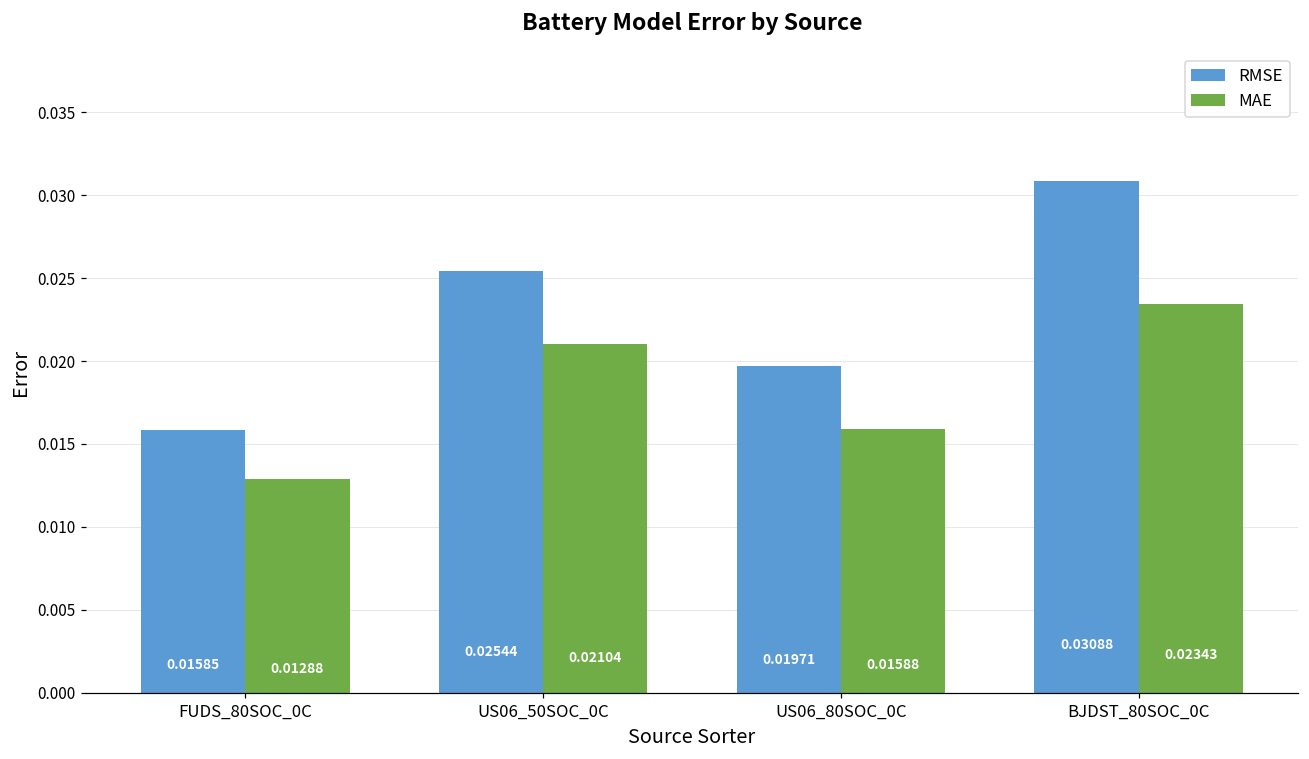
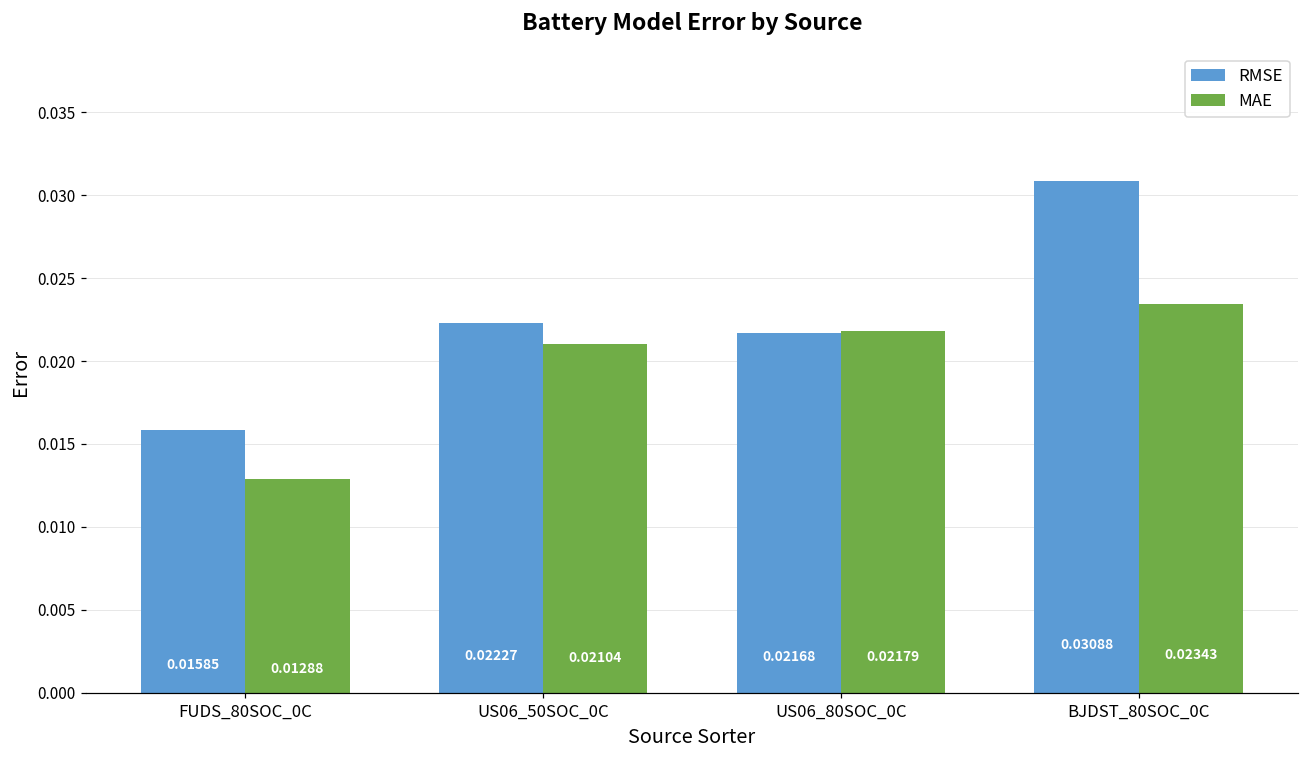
RMSE, US06_50SOC_0C: 0.02544 -> 0.02227
RMSE, US06_80SOC_0C: 0.01971 -> 0.02168
MAE, US06_80SOC_0C: 0.01588 -> 0.02179
